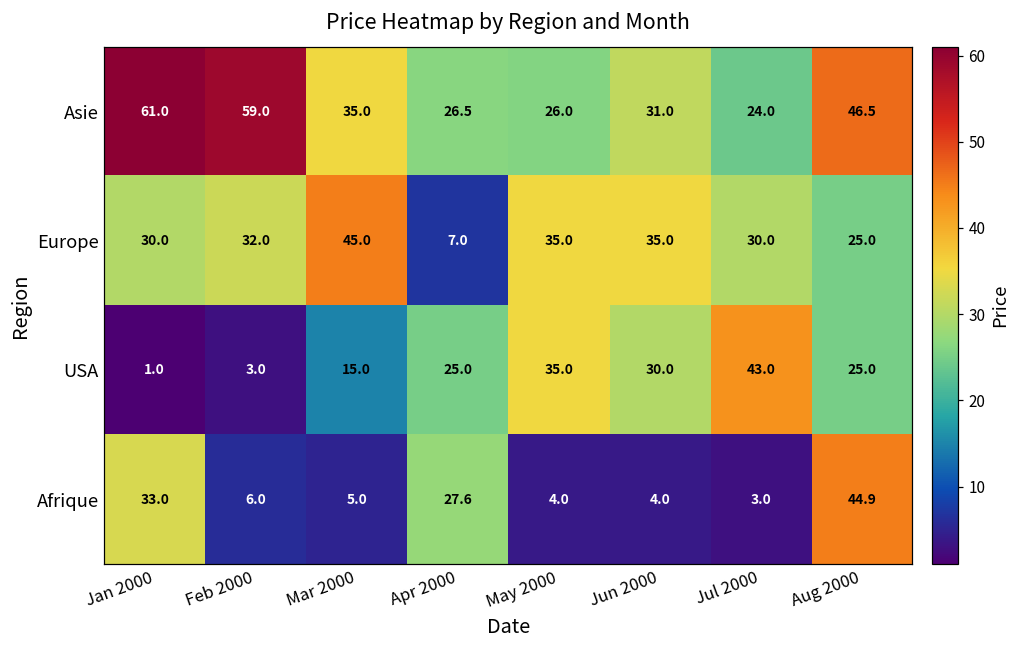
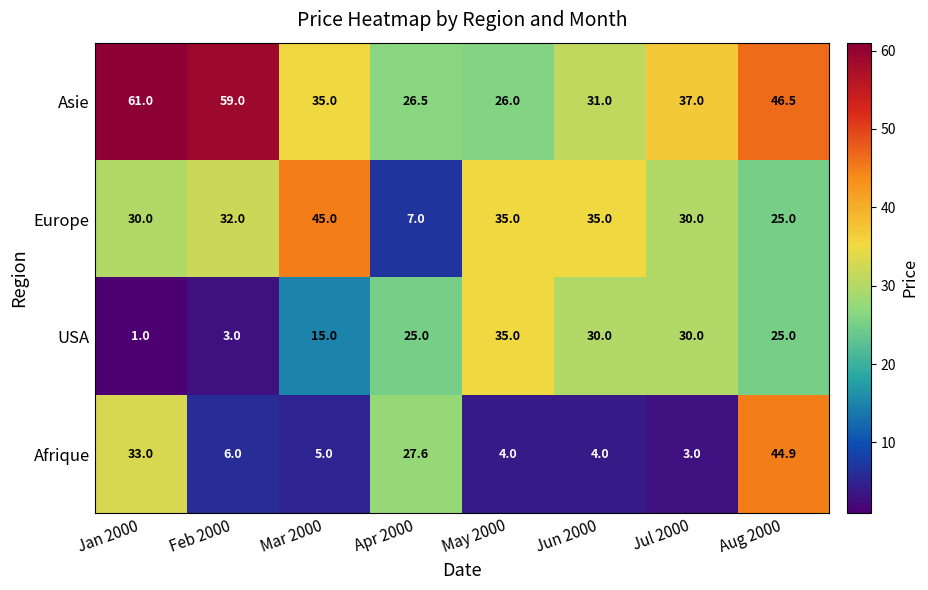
Asie, Jul 2000: 24.0 -> 37.0
USA, Jul 2000: 43.0 -> 30.0
